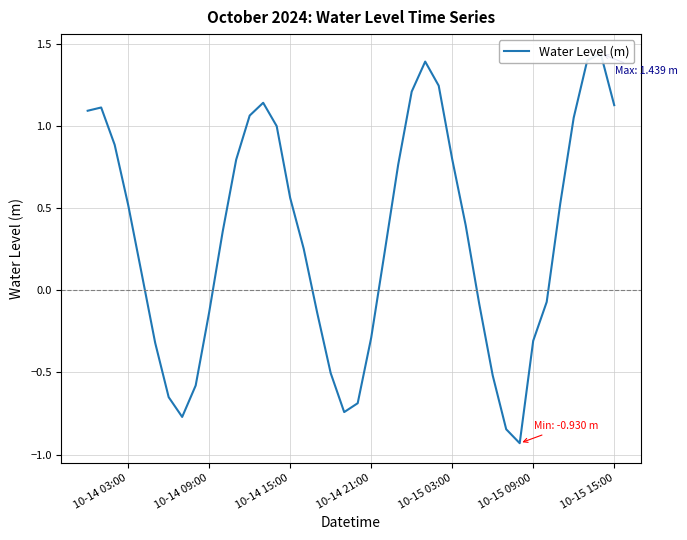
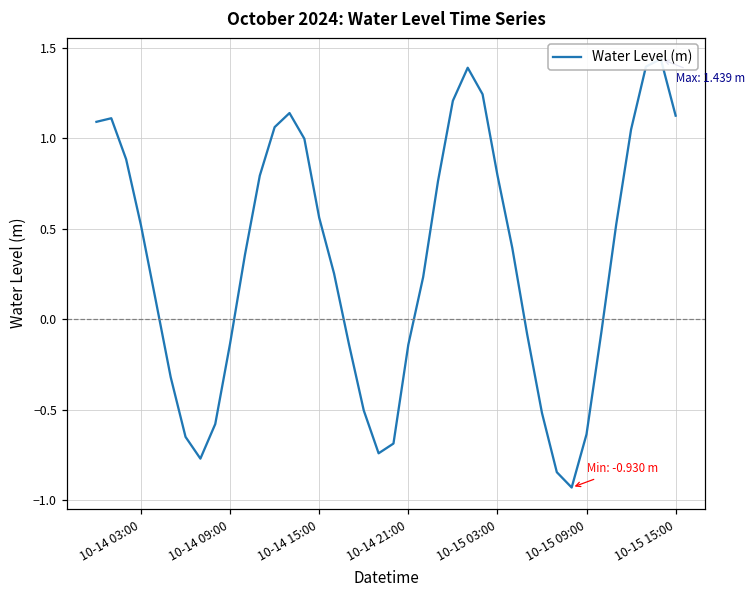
10-14 21:00: -0.29 -> -0.14
10-15 09:00: -0.31 -> -0.64
